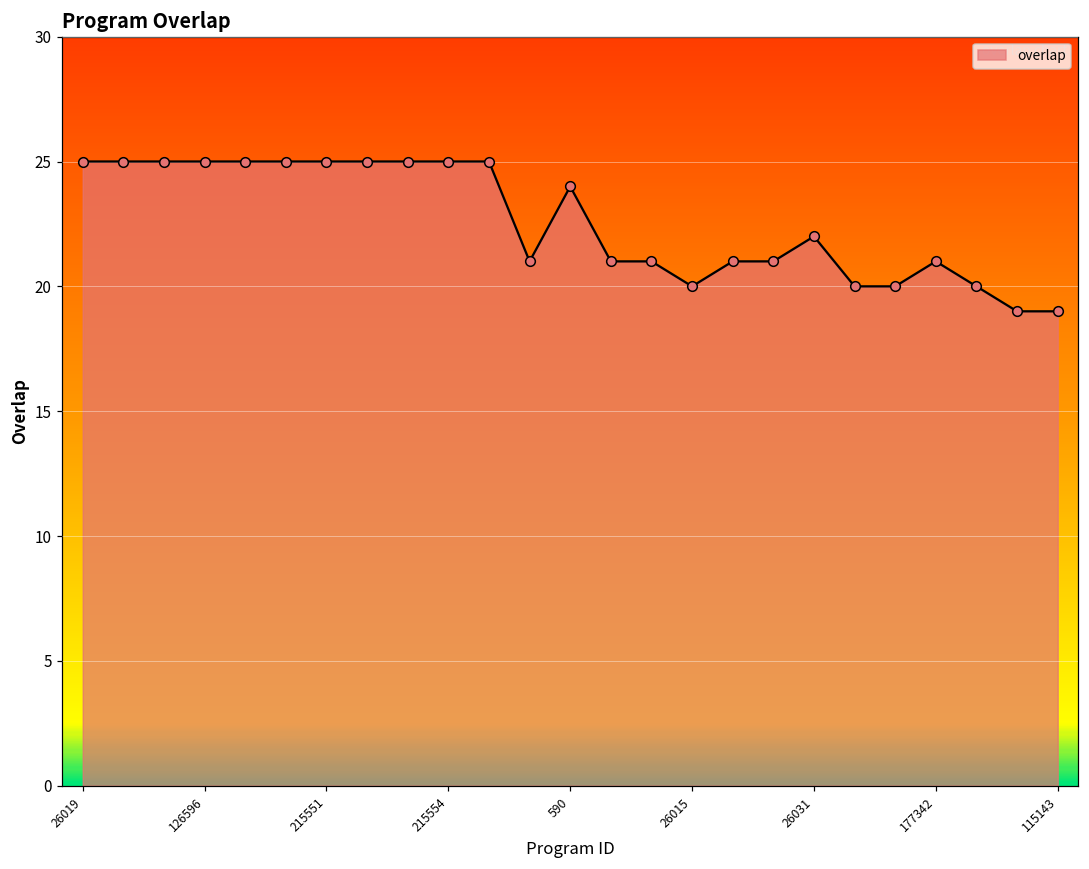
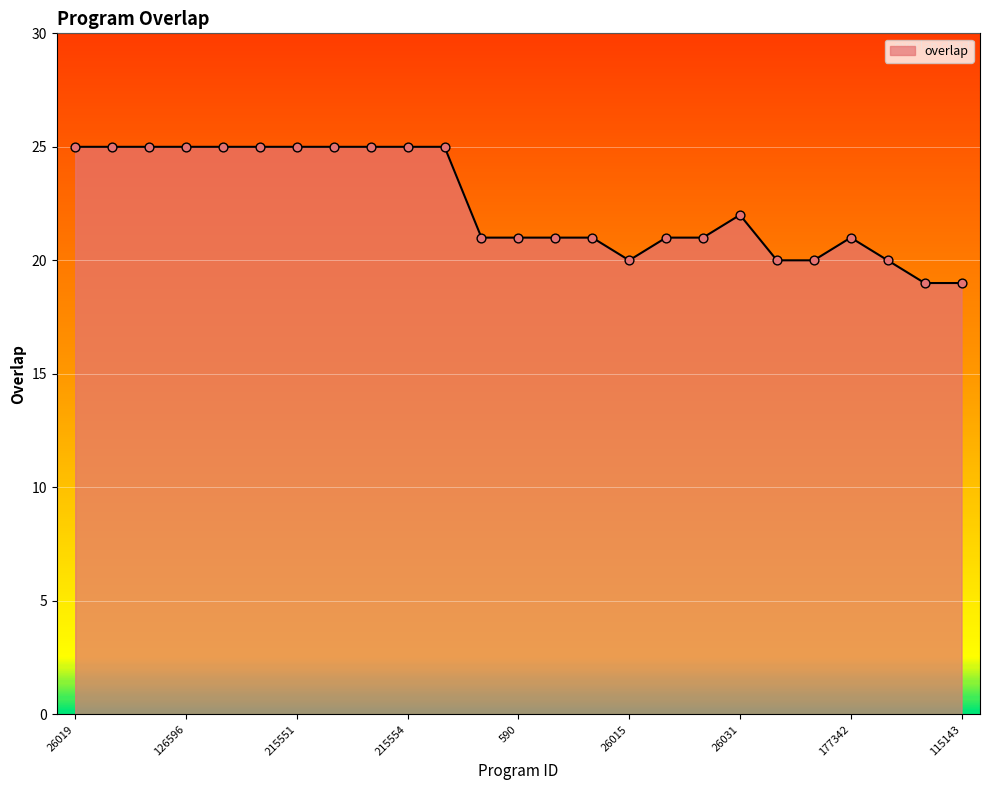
590: 24 -> 21
